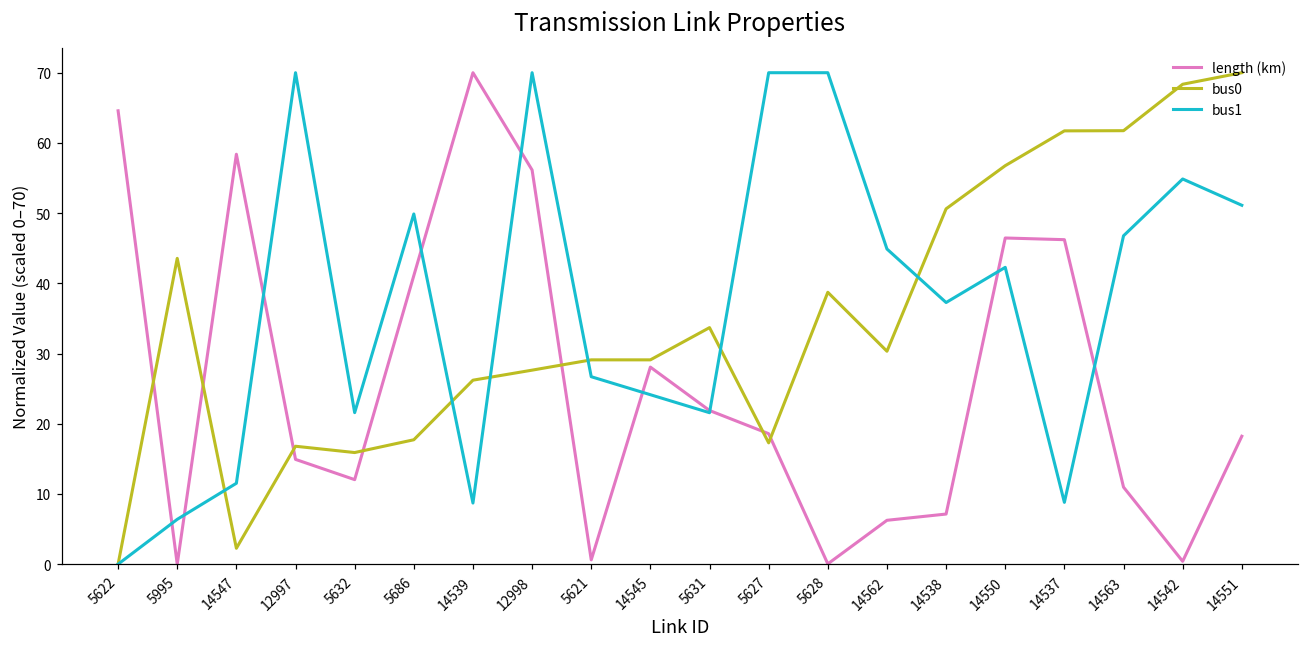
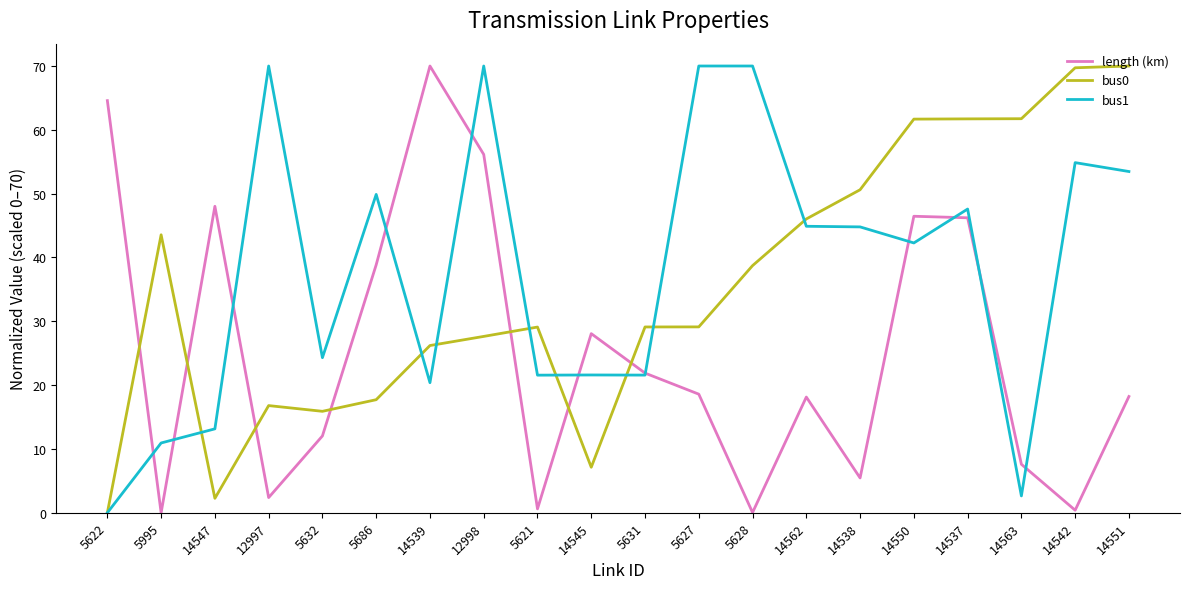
bus1, 5995: 6 -> 11
length (km), 14547: 58 -> 48
bus1, 14547: 12 -> 13
length (km), 12997: 15 -> 2
bus1, 5632: 22 -> 24
length (km), 5686: 41 -> 39
bus1, 14539: 9 -> 20
bus1, 5621: 27 -> 22
bus0, 14545: 29 -> 7
bus1, 14545: 24 -> 22
bus0, 5631: 34 -> 29
bus0, 5627: 17 -> 29
length (km), 14562: 6 -> 18
bus0, 14562: 30 -> 46
length (km), 14538: 7 -> 5
bus1, 14538: 37 -> 45
bus0, 14550: 57 -> 62
bus1, 14537: 9 -> 48
length (km), 14563: 11 -> 8
bus1, 14563: 47 -> 3
bus0, 14542: 68 -> 70
bus1, 14551: 51 -> 53
